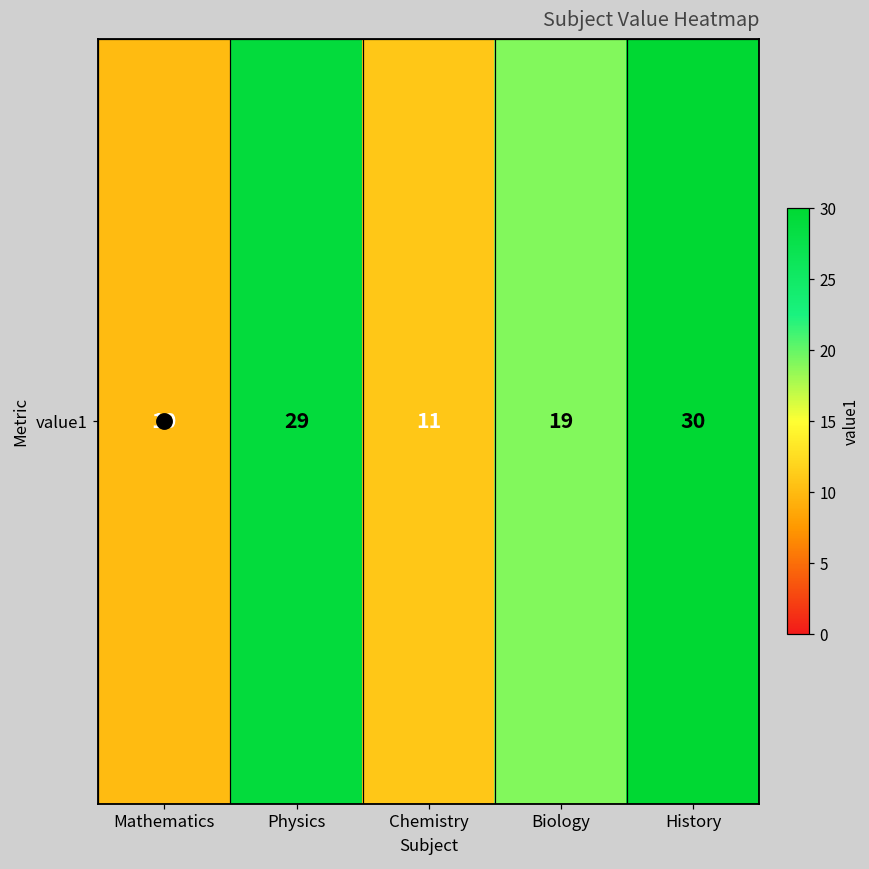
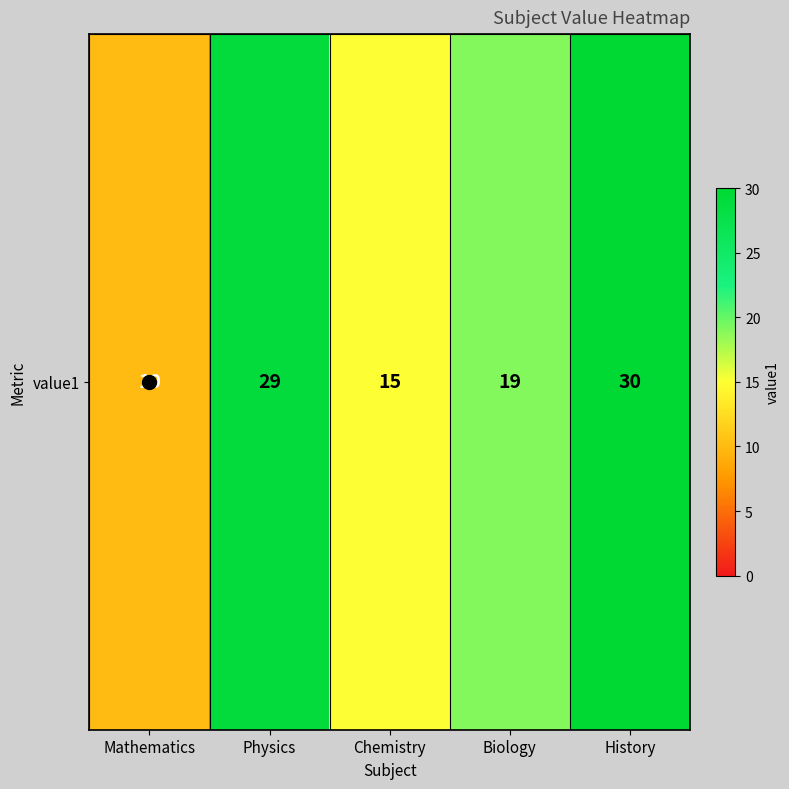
value1, Chemistry: 11 -> 15
